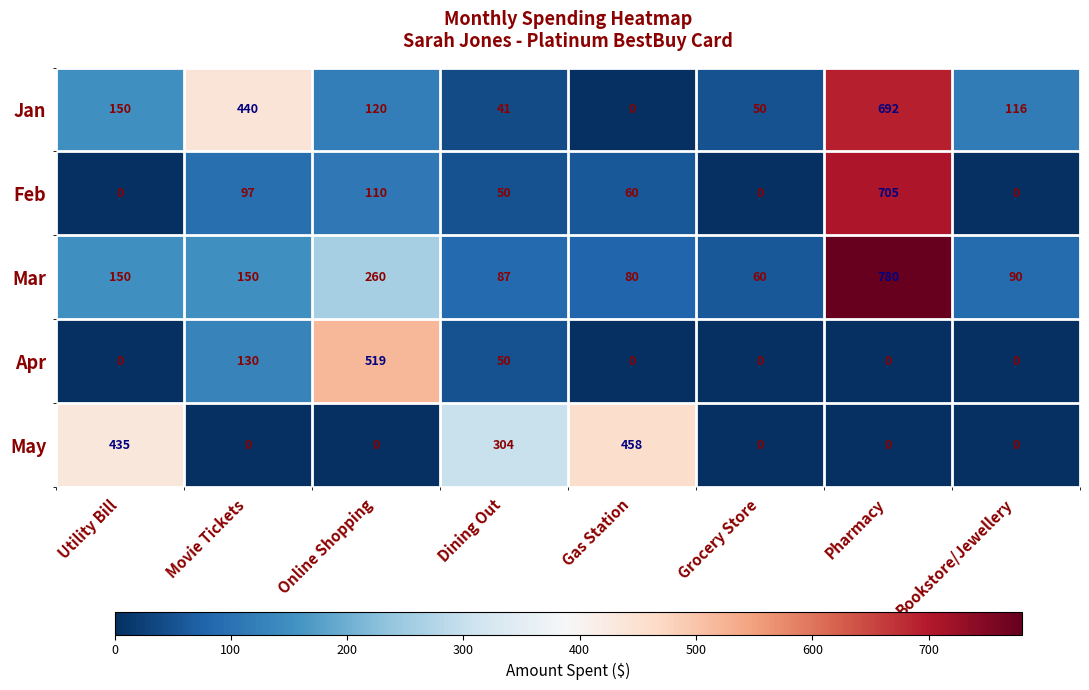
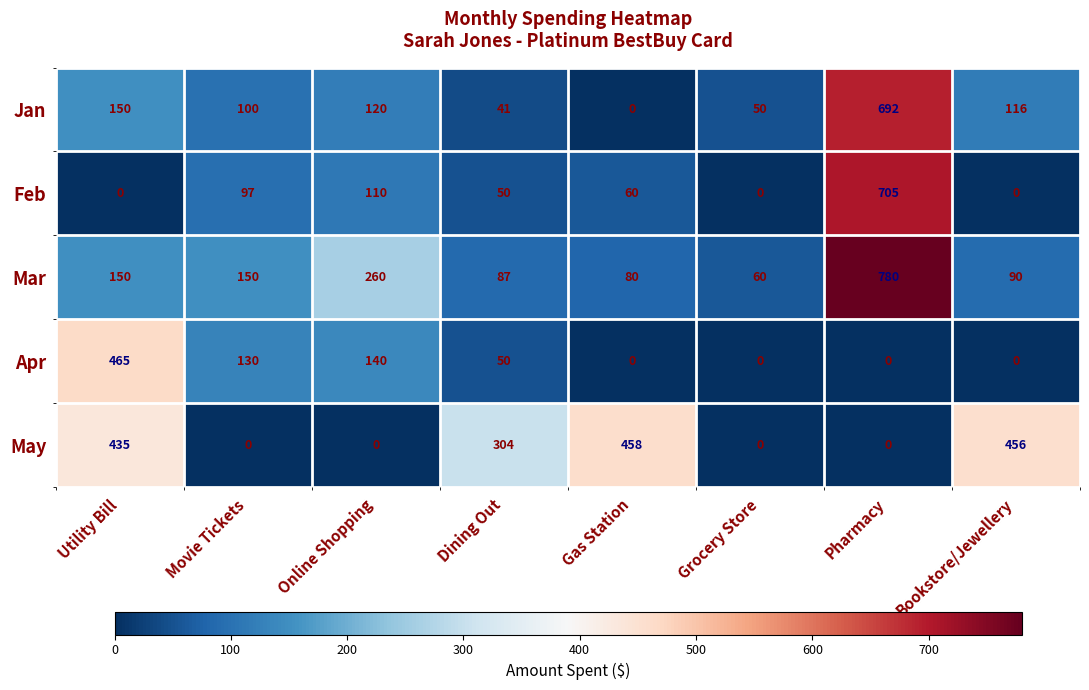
Jan, Movie Tickets: 440 -> 100
Apr, Utility Bill: 0 -> 465
Apr, Online Shopping: 519 -> 140
May, Bookstore/Jewellery: 0 -> 456
